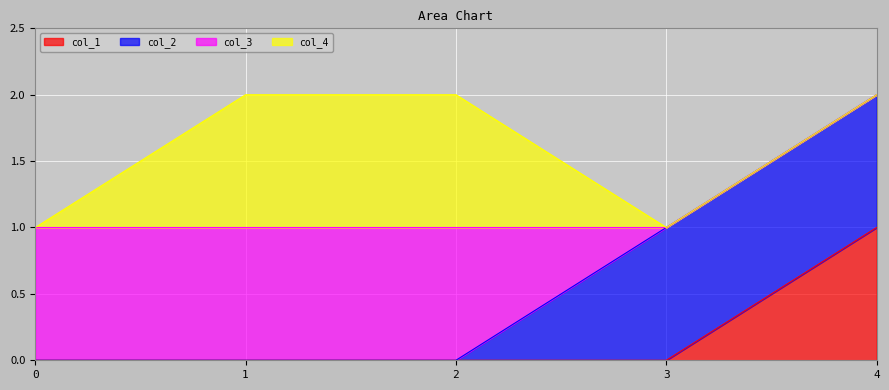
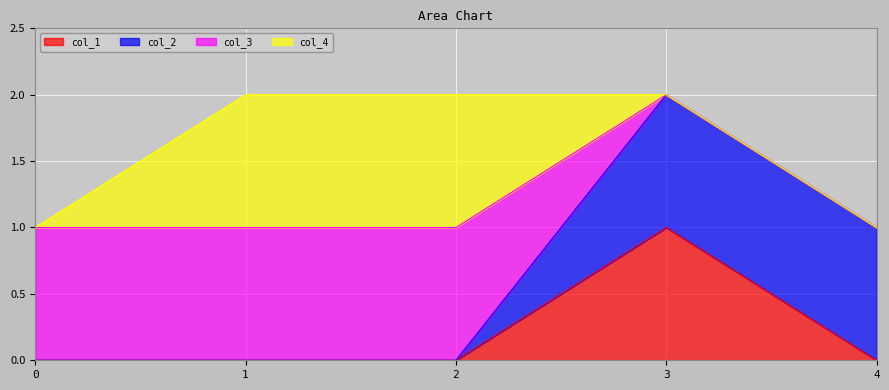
col_1, 3: 0 -> 1
col_1, 4: 1 -> 0
